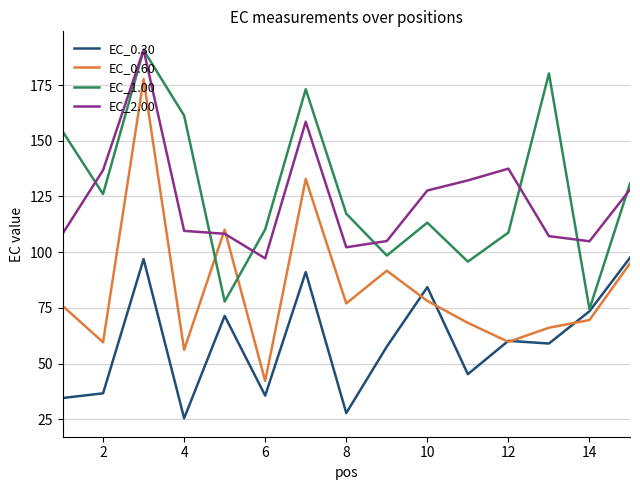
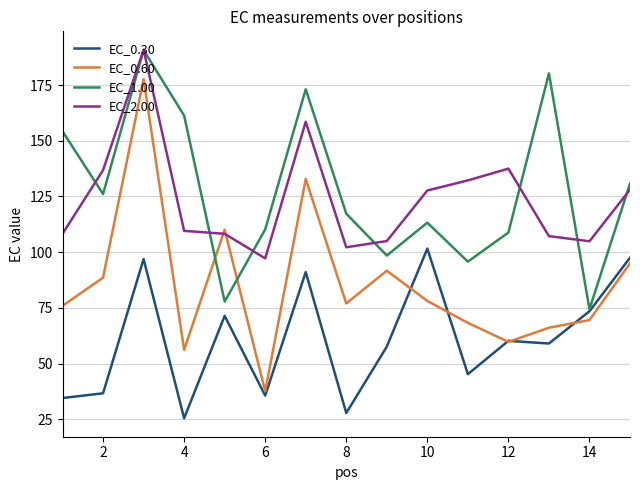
EC_0.60, 2: 60 -> 89
EC_0.60, 6: 42 -> 38
EC_0.30, 10: 84 -> 102
